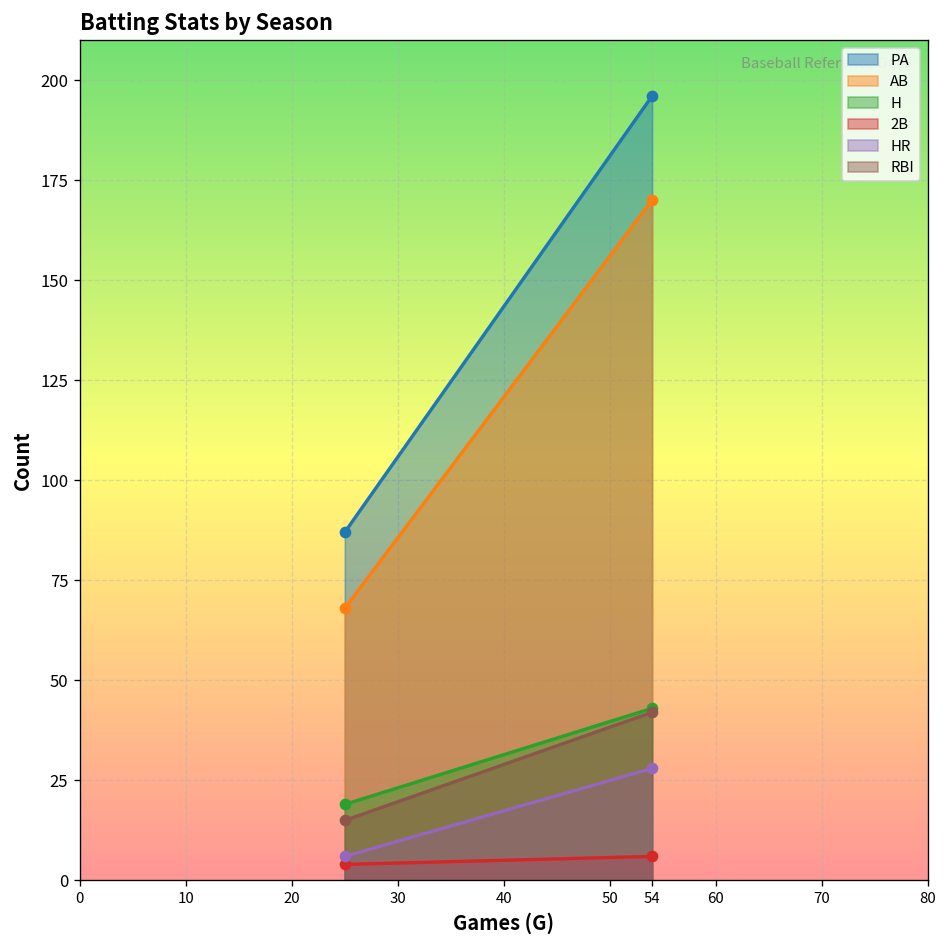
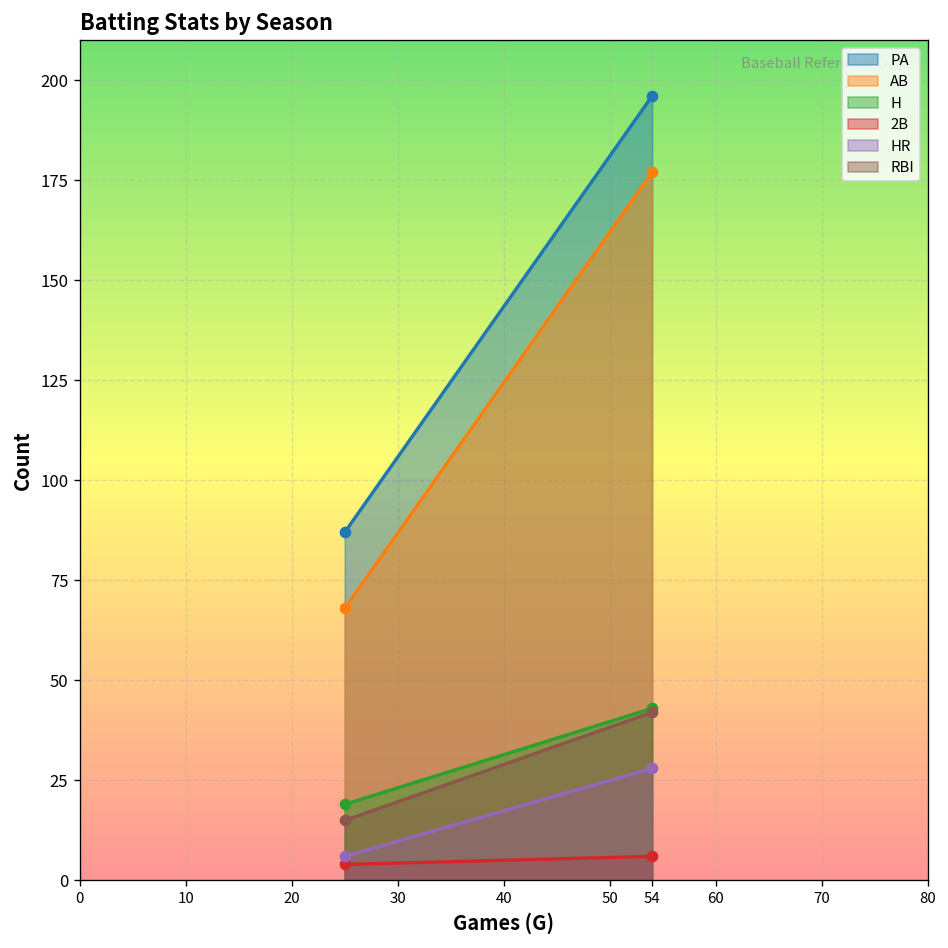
AB, 54: 170 -> 177
